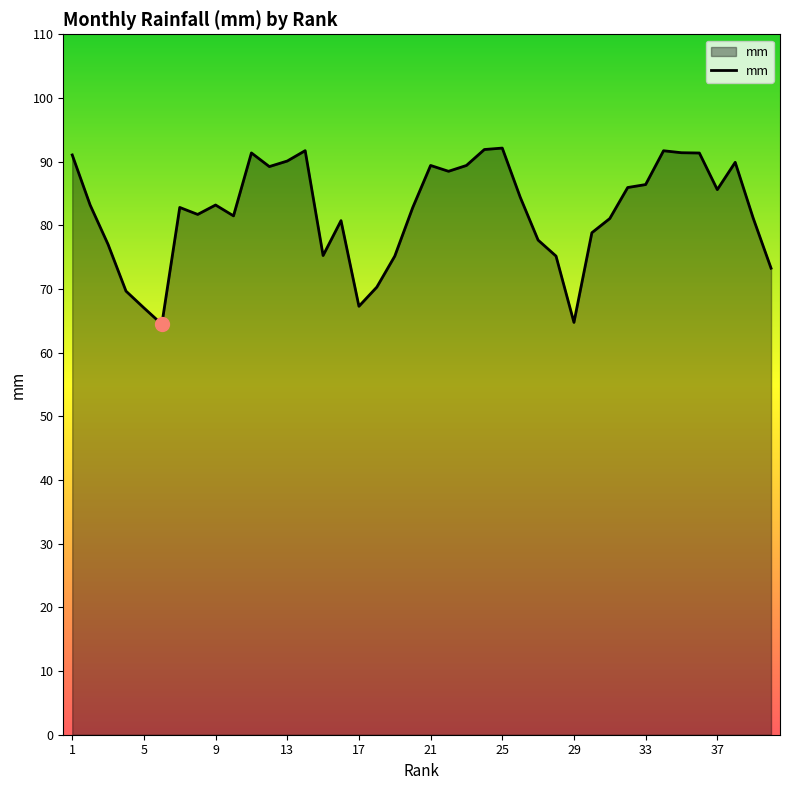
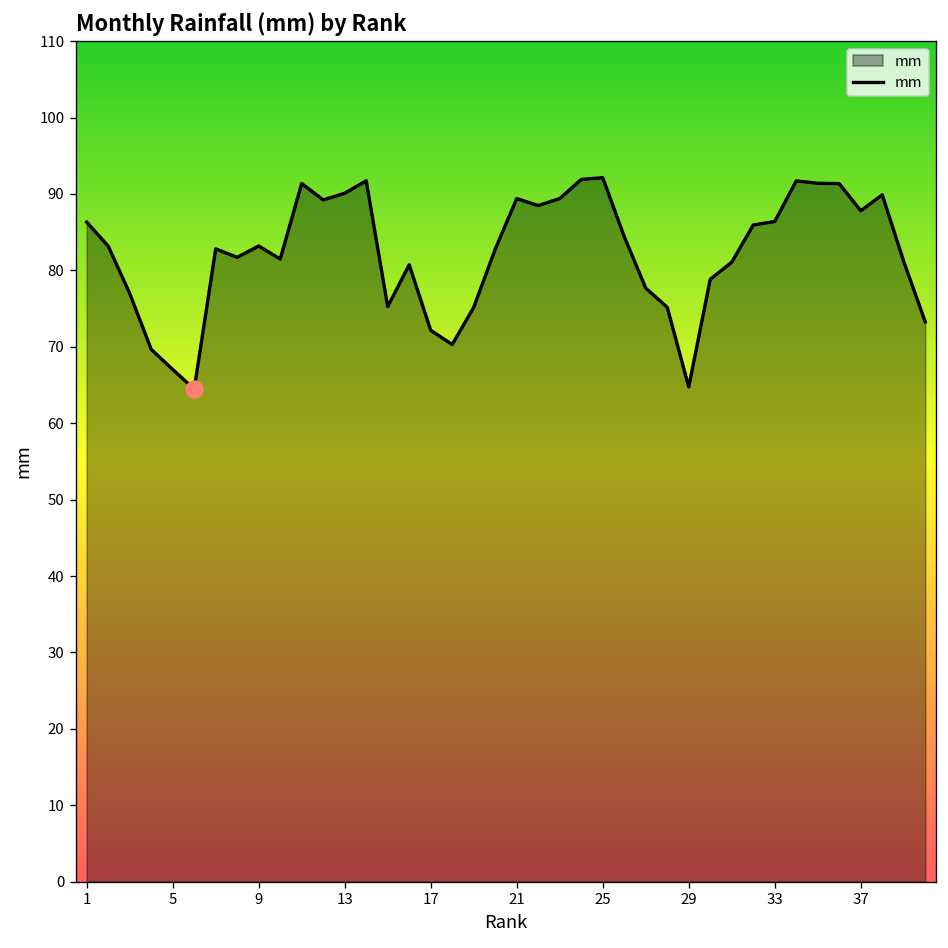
mm, 1: 91 -> 86
mm, 17: 67 -> 72
mm, 37: 86 -> 88
